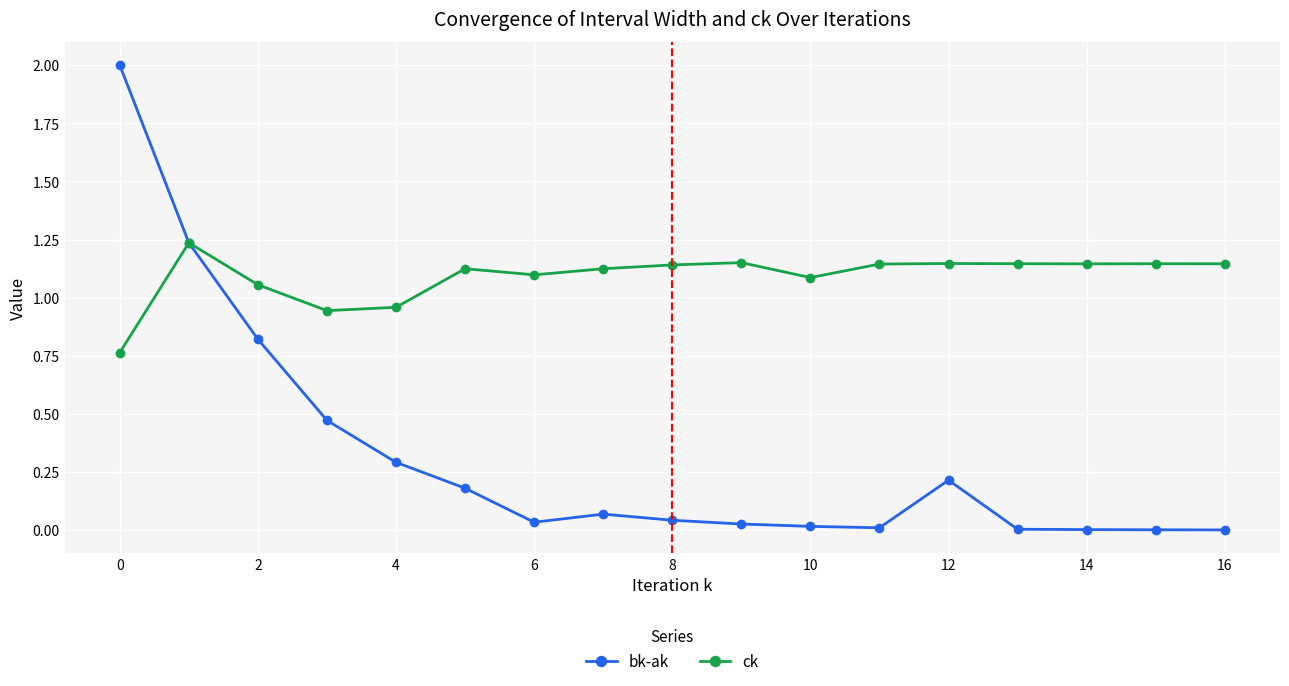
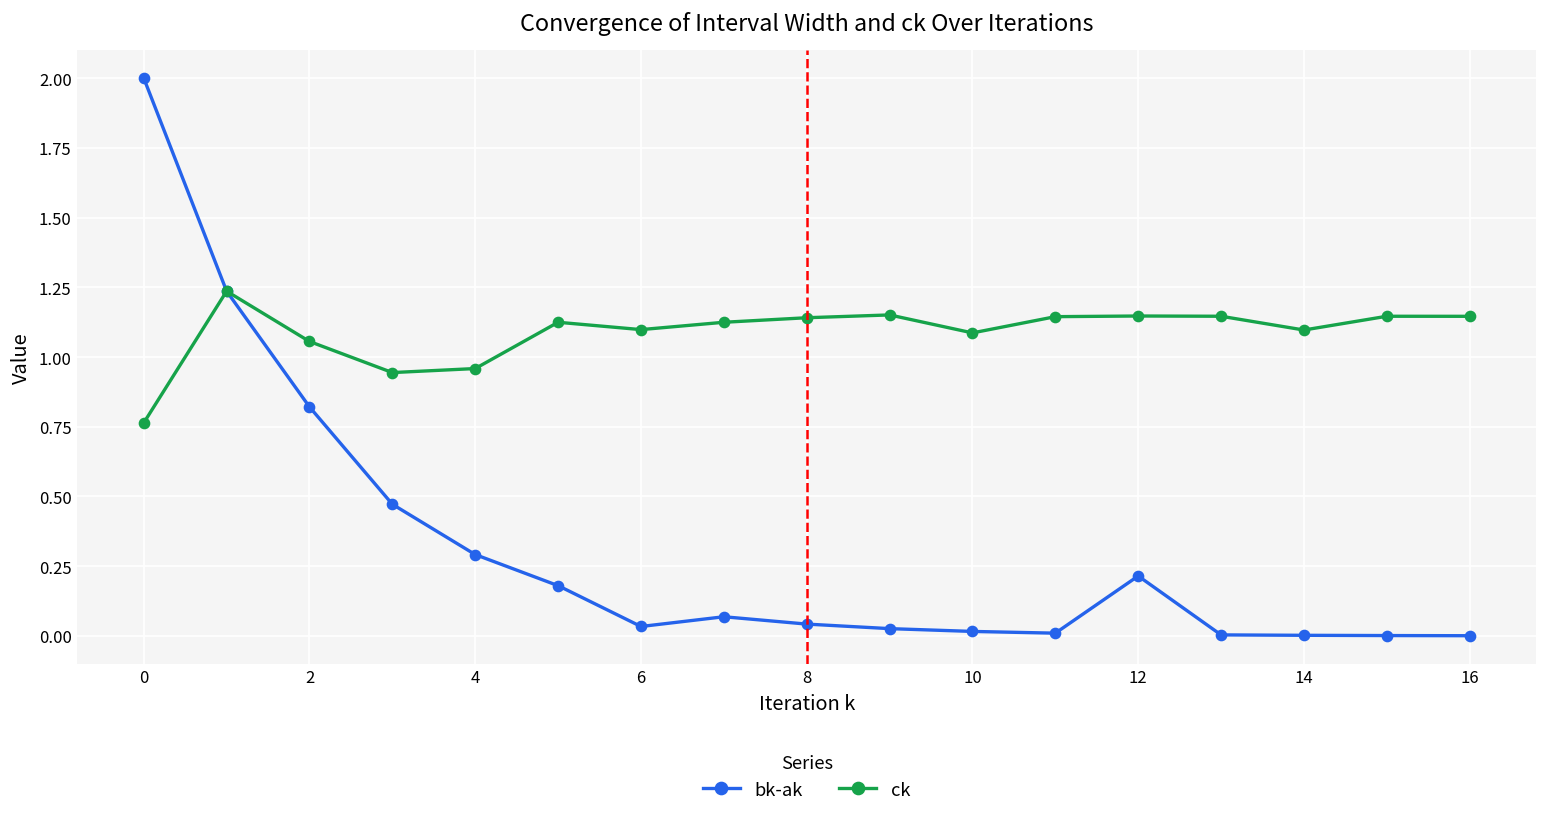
ck, 14: 1.15 -> 1.10
